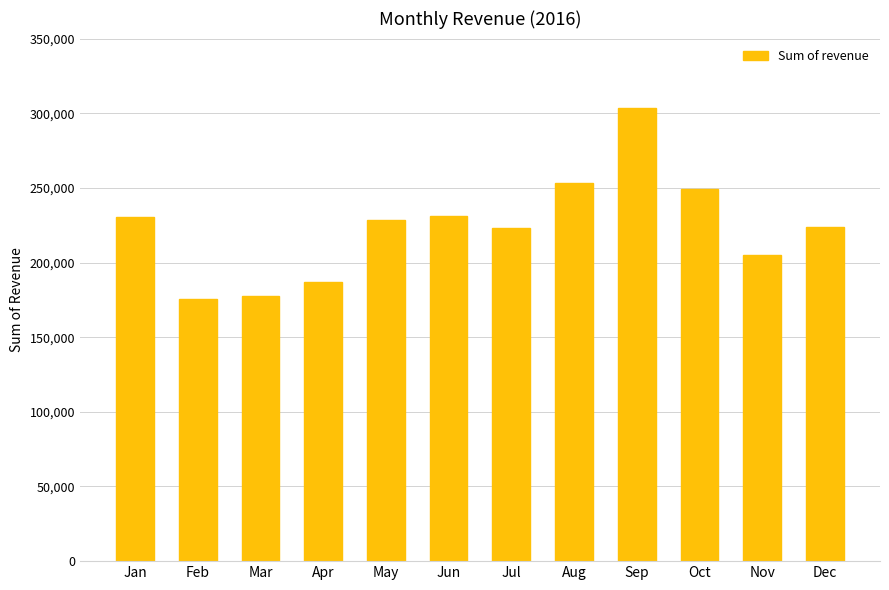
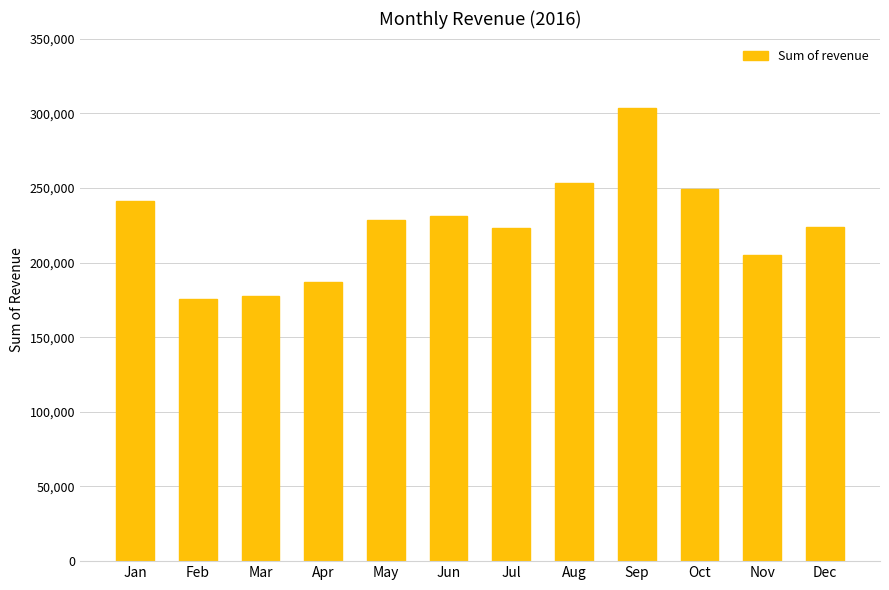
Jan: 230,000 -> 241,000
